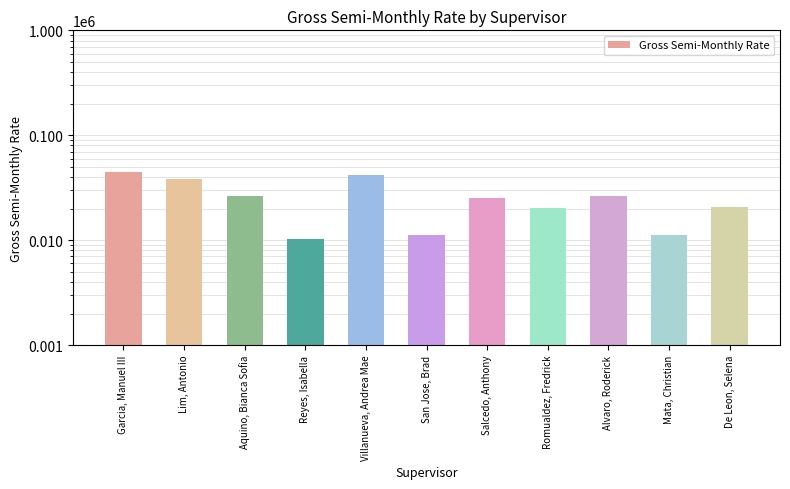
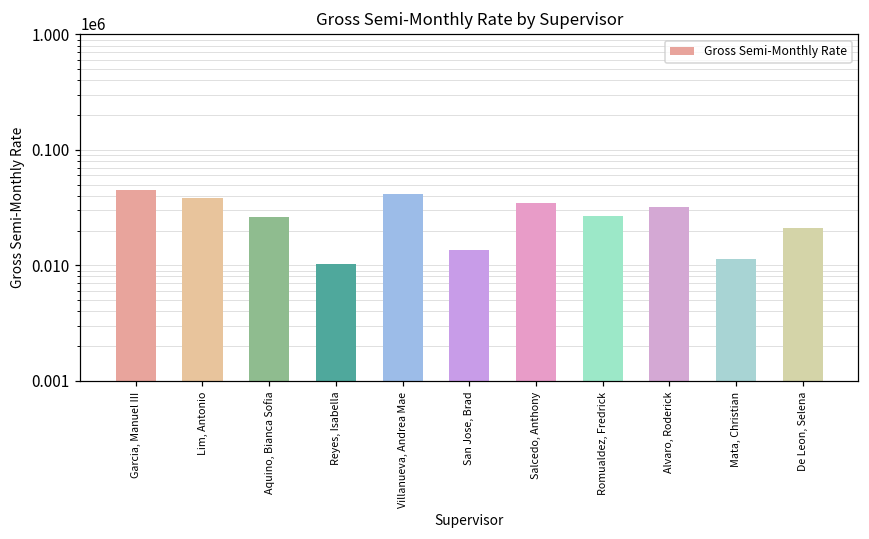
San Jose, Brad: 11000 -> 13000
Salcedo, Anthony: 25000 -> 35000
Romualdez, Fredrick: 20000 -> 27000
Alvaro, Roderick: 26000 -> 32000
